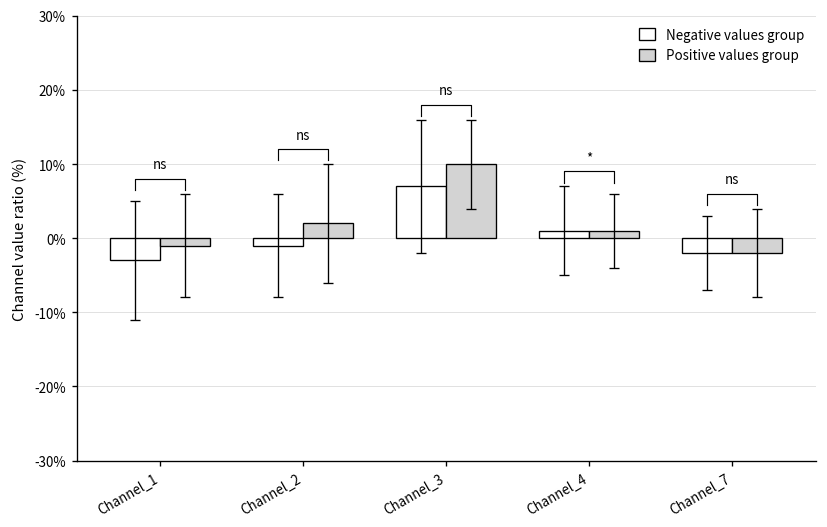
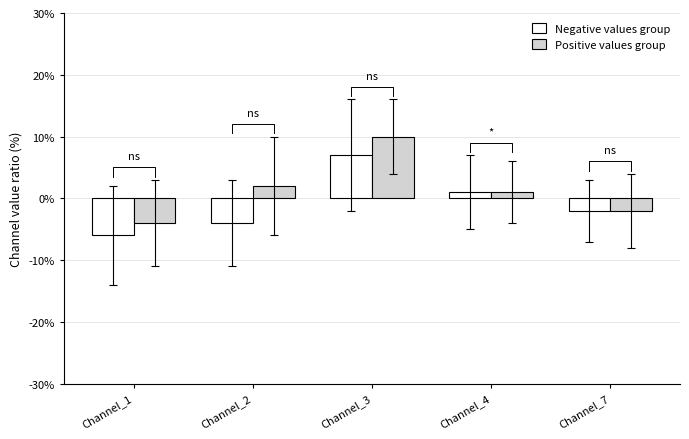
Negative values group, Channel_1: -3% -> -6%
Positive values group, Channel_1: -1% -> -4%
Negative values group, Channel_2: -1% -> -4%
